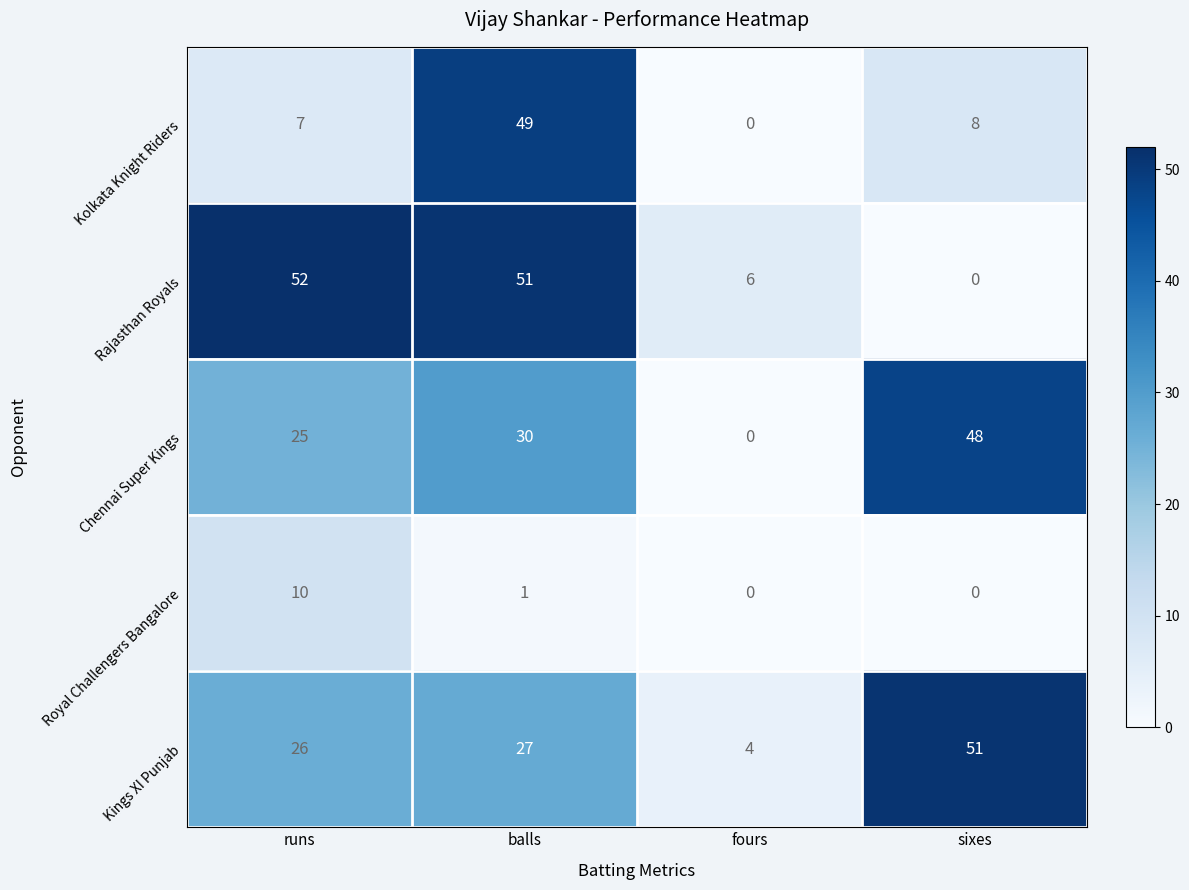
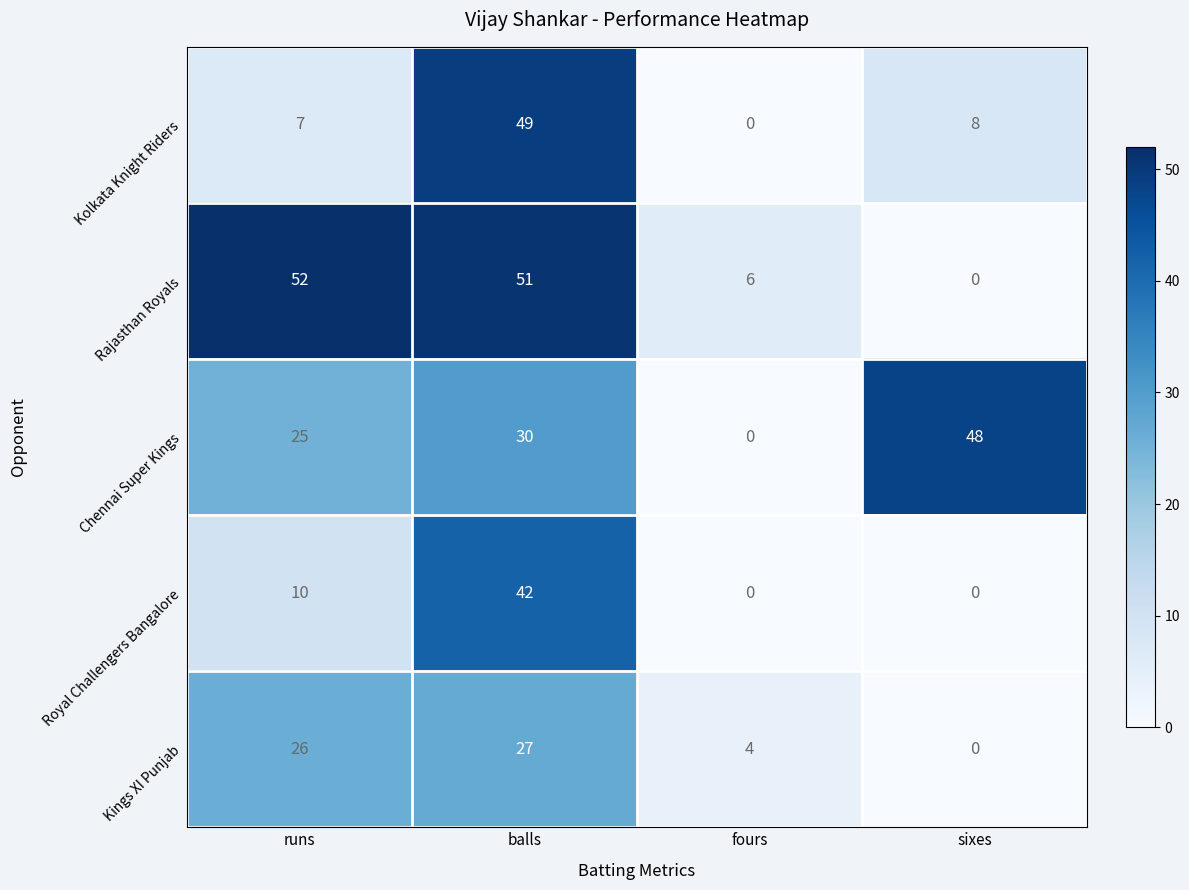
Royal Challengers Bangalore, balls: 1 -> 42
Kings XI Punjab, sixes: 51 -> 0
